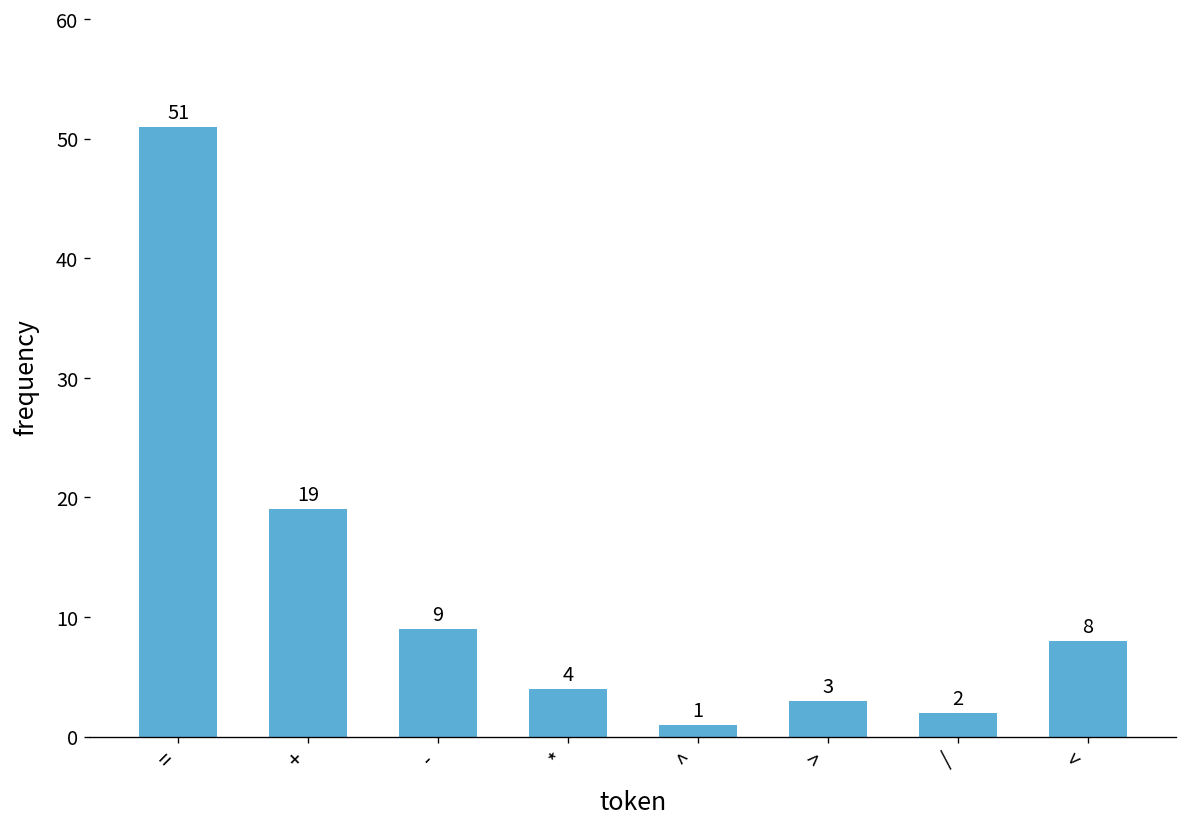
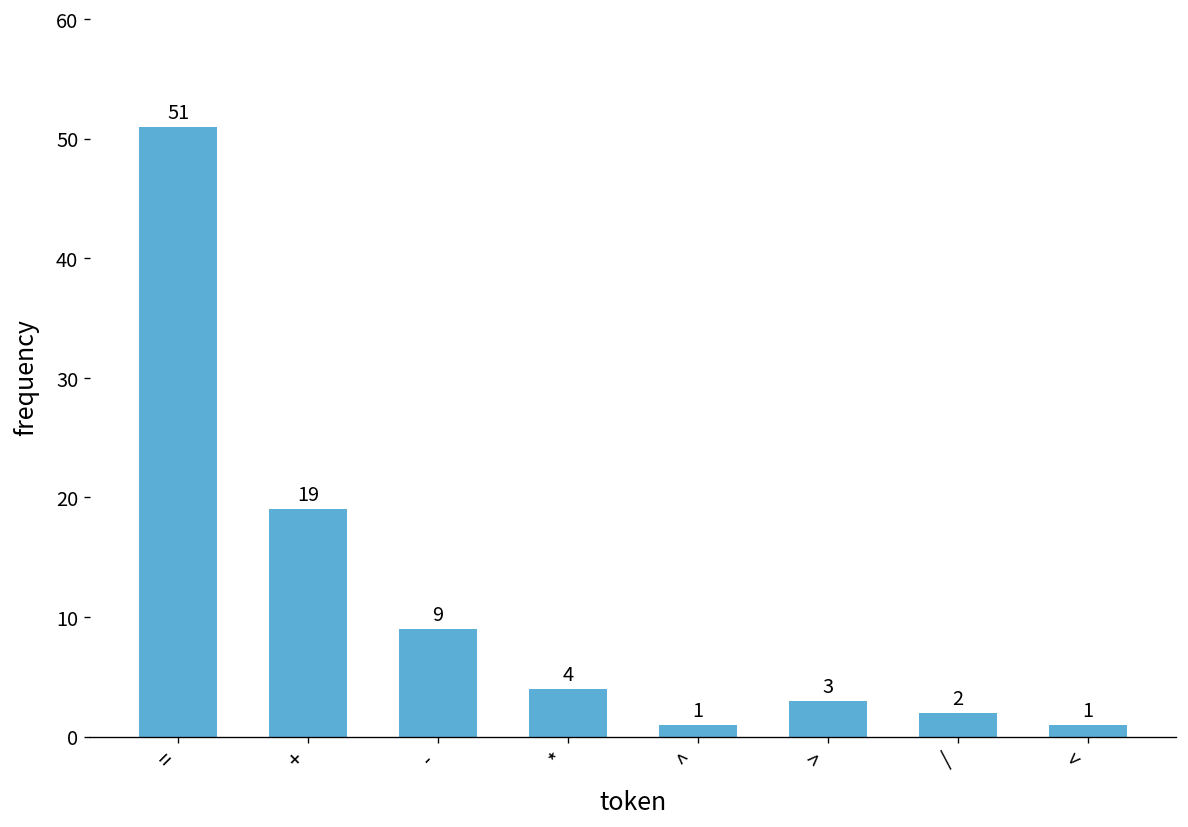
<: 8 -> 1
